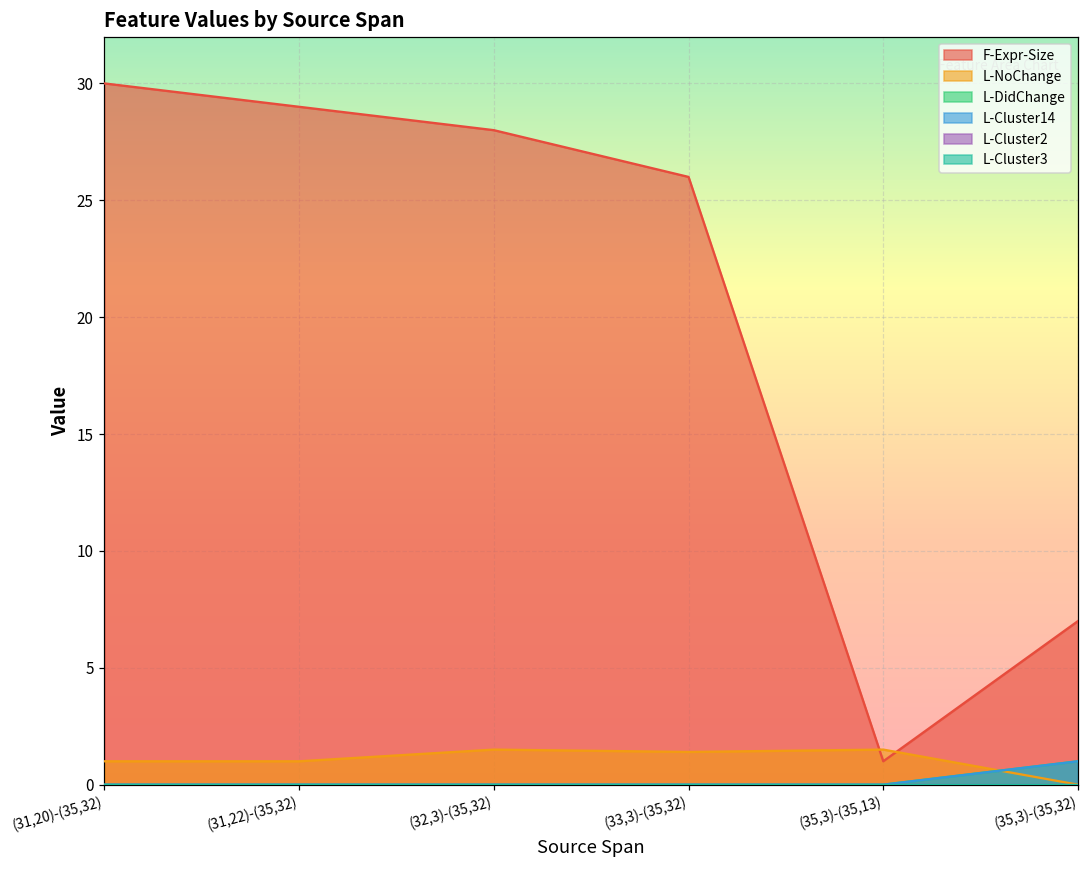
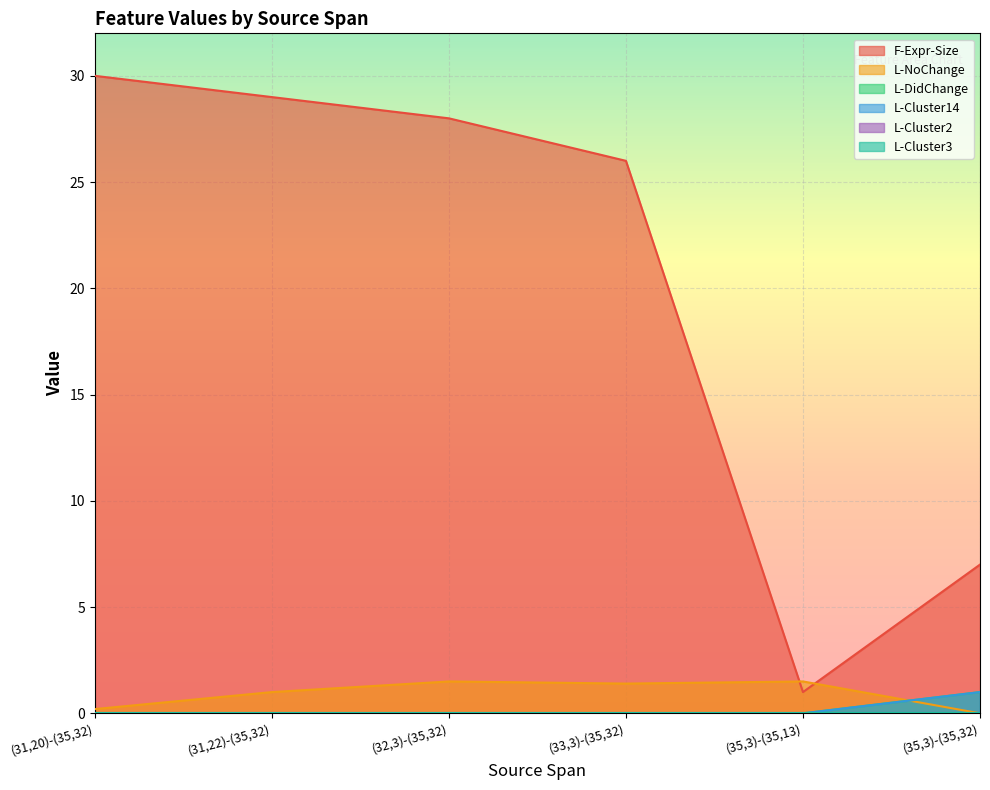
L-NoChange, (31,20)-(35,32): 1.0 -> 0.2
